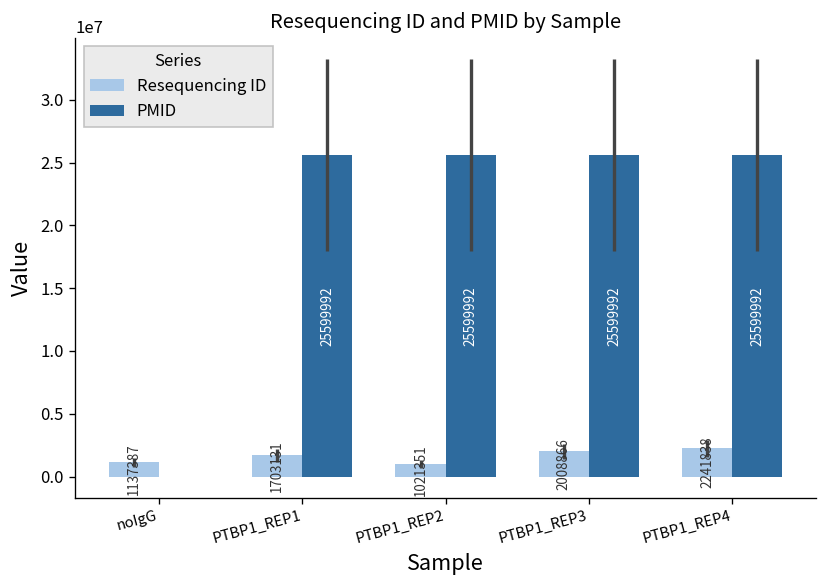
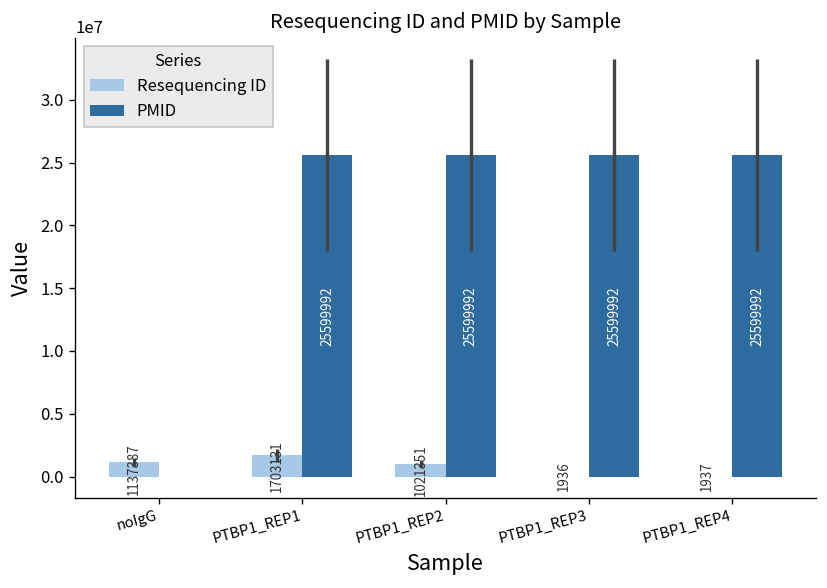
Resequencing ID, PTBP1_REP3: 2008866 -> 1936
Resequencing ID, PTBP1_REP4: 2241838 -> 1937
